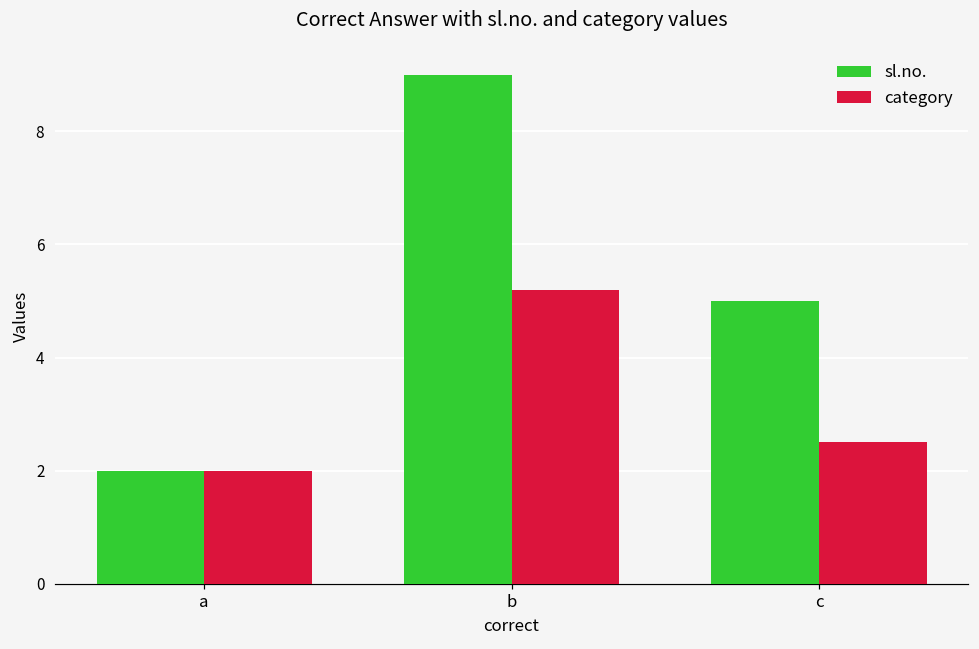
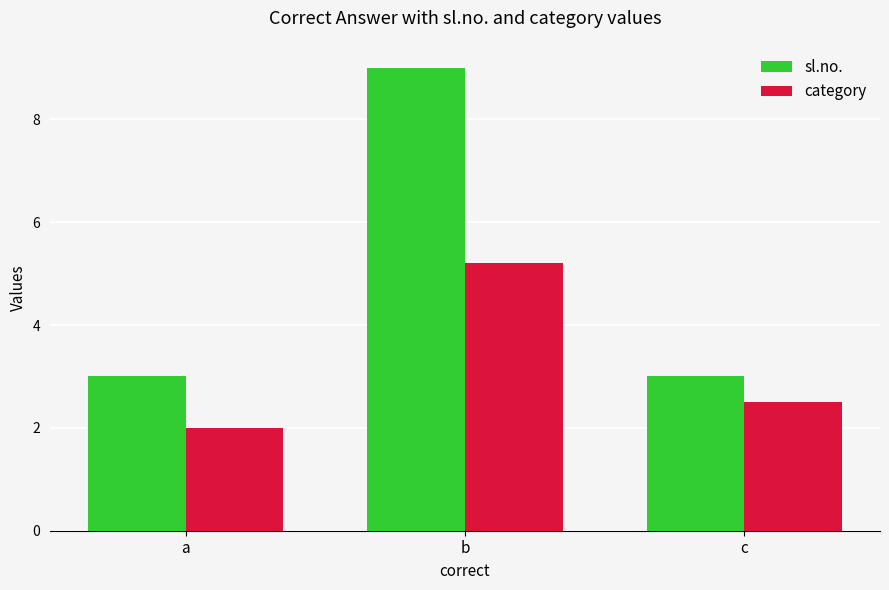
sl.no., a: 2 -> 3
sl.no., c: 5 -> 3
